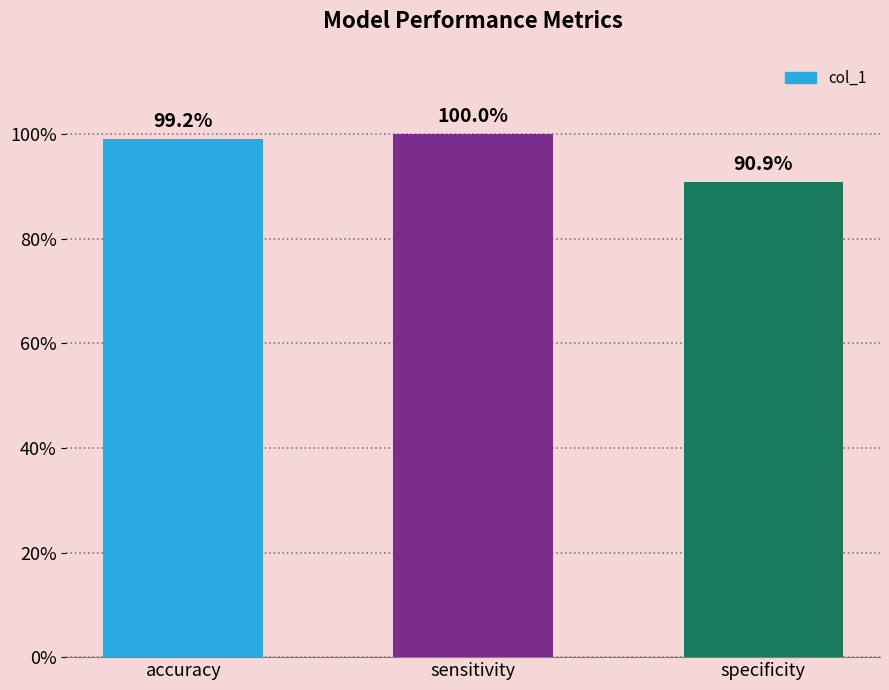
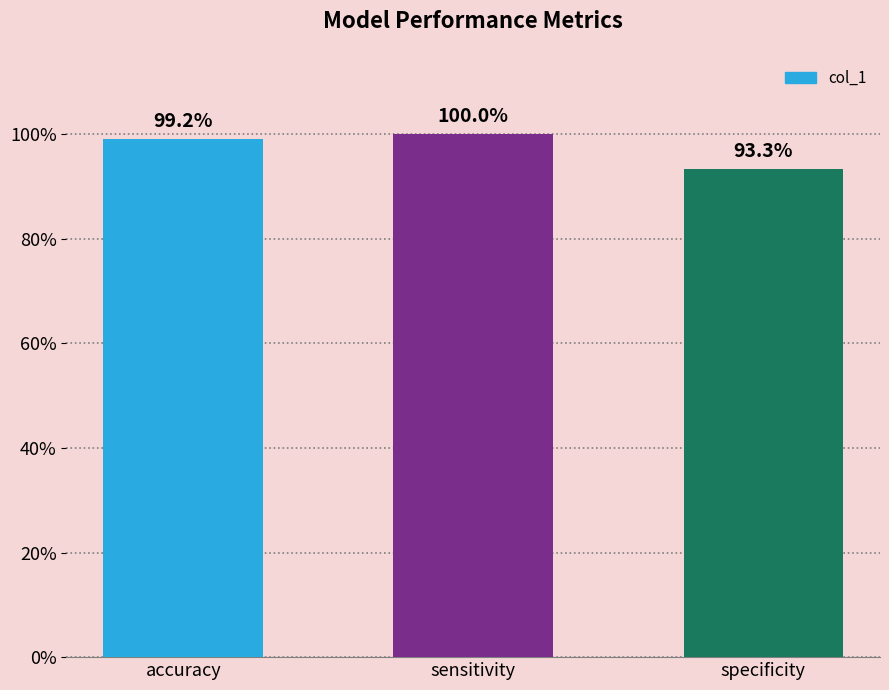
specificity: 90.9% -> 93.3%
